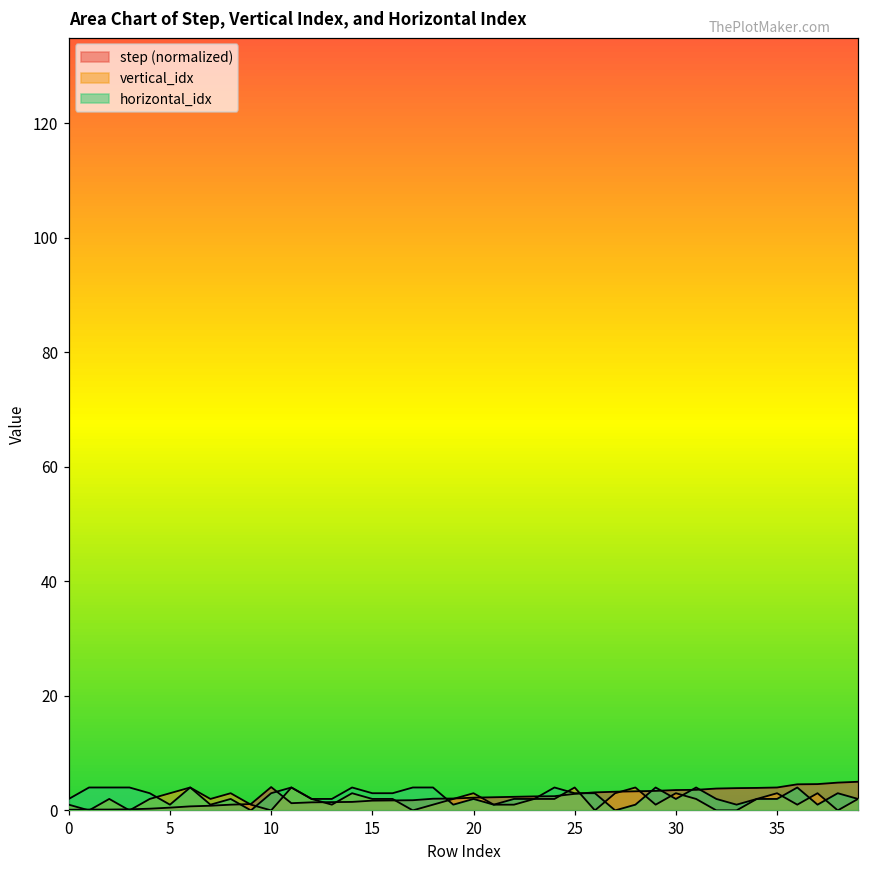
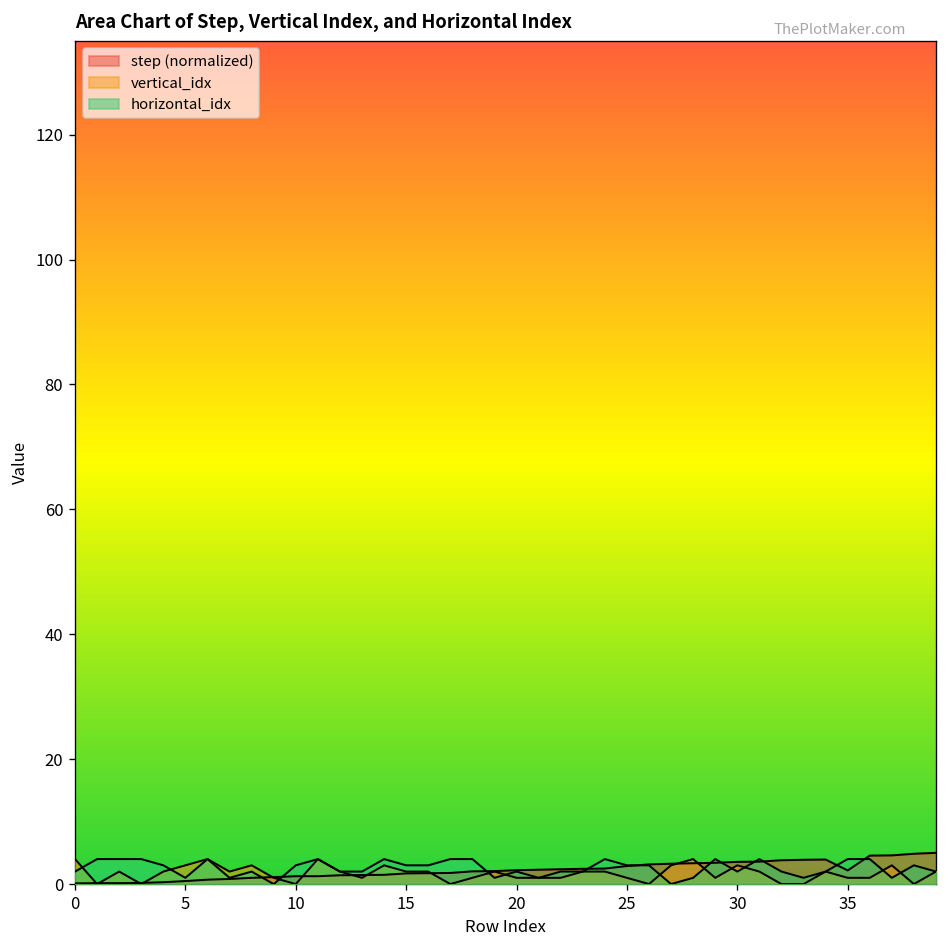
vertical_idx, 0: 1 -> 4
step (normalized), 10: 4 -> 1
vertical_idx, 20: 3 -> 1
vertical_idx, 25: 4 -> 1
step (normalized), 35: 4 -> 2
vertical_idx, 35: 3 -> 1
horizontal_idx, 35: 2 -> 4
